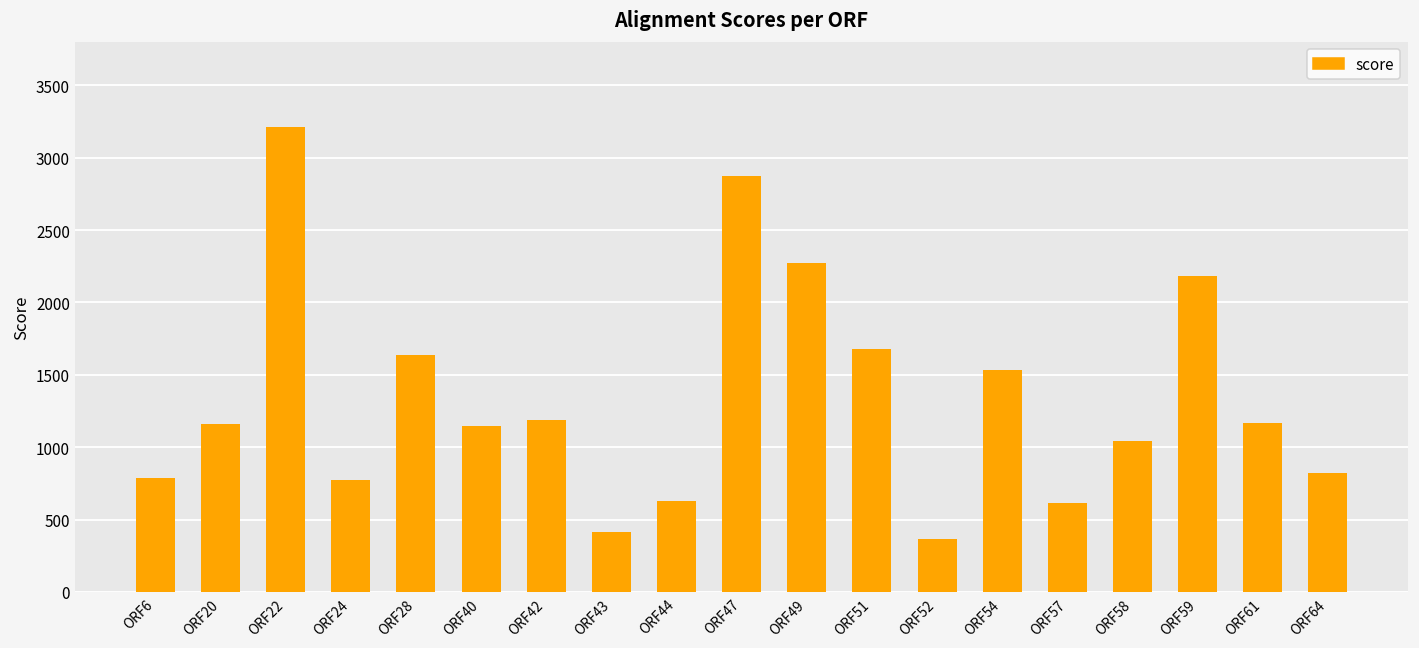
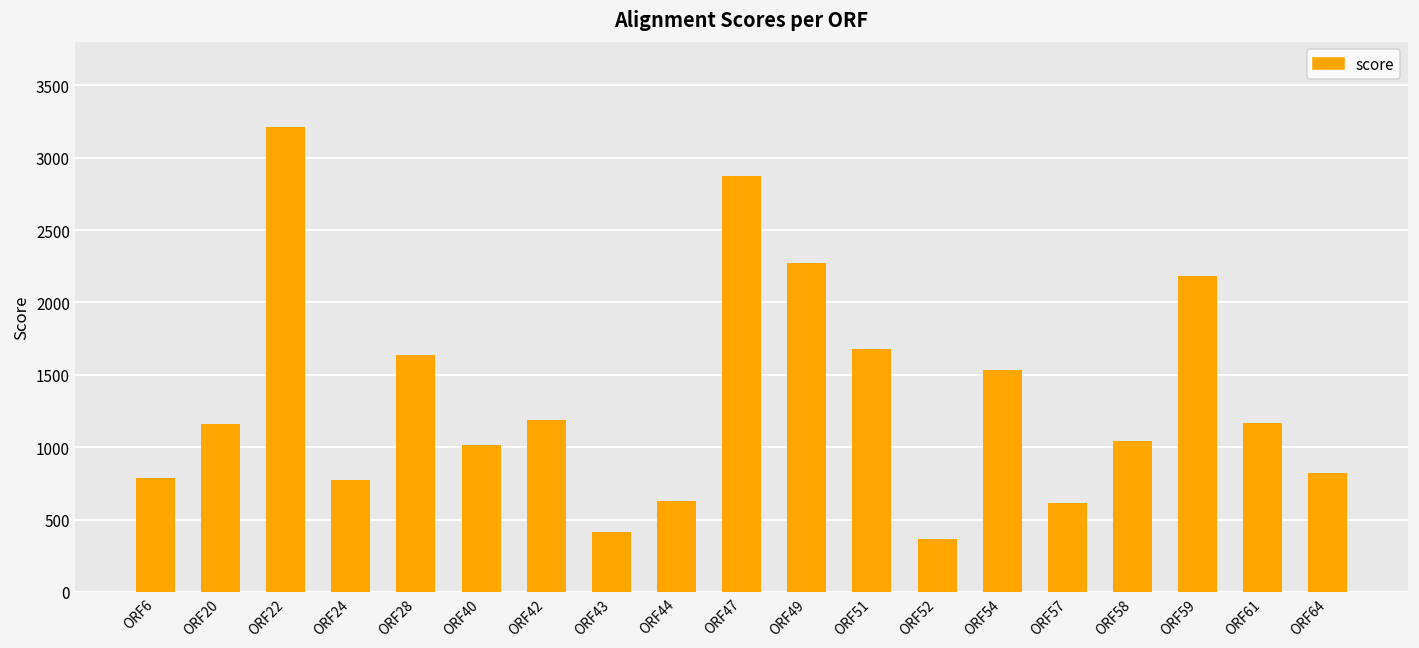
ORF40: 1150 -> 1020
